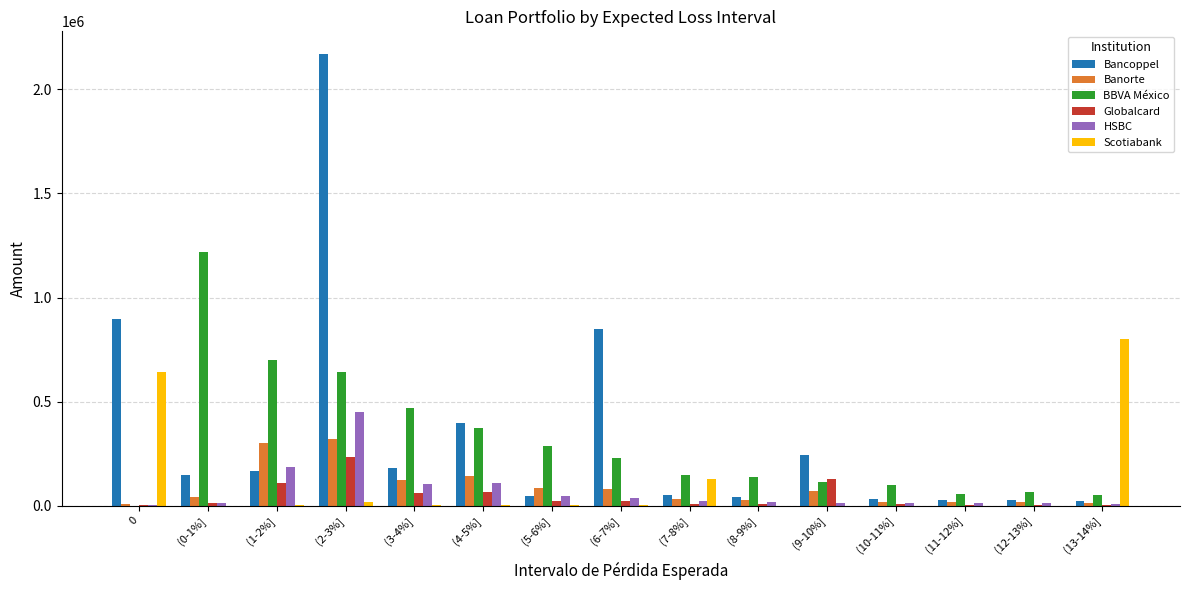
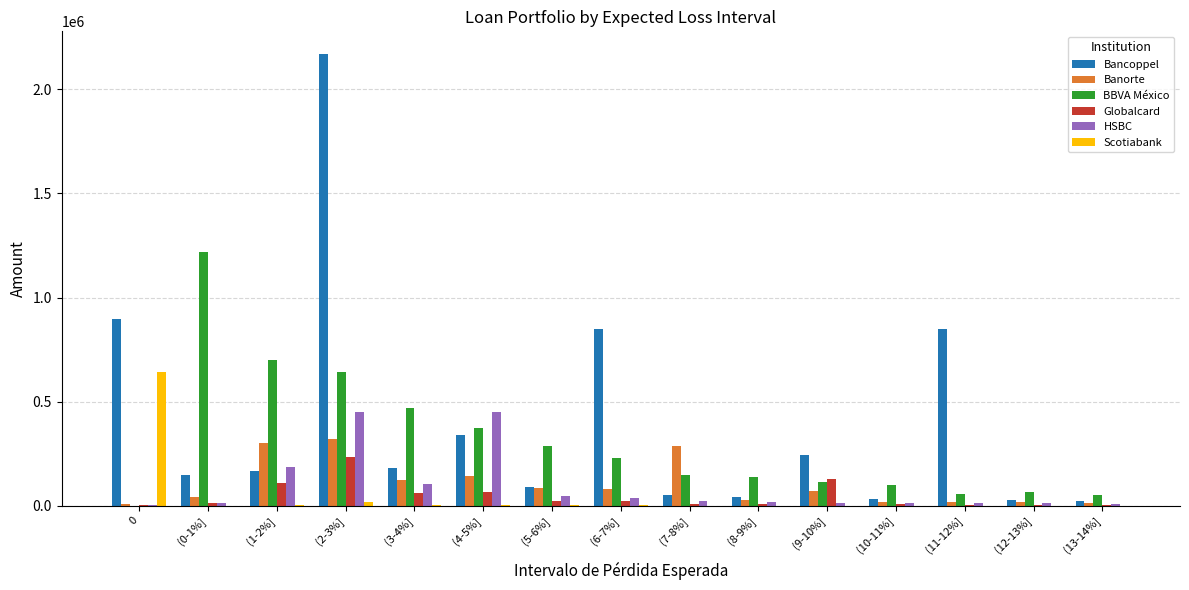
Bancoppel, (4-5%]: 400000 -> 340000
HSBC, (4-5%]: 110000 -> 450000
Bancoppel, (5-6%]: 50000 -> 90000
Banorte, (7-8%]: 30000 -> 290000
Scotiabank, (7-8%]: 130000 -> 0
Bancoppel, (11-12%]: 30000 -> 850000
Scotiabank, (13-14%]: 800000 -> 0
